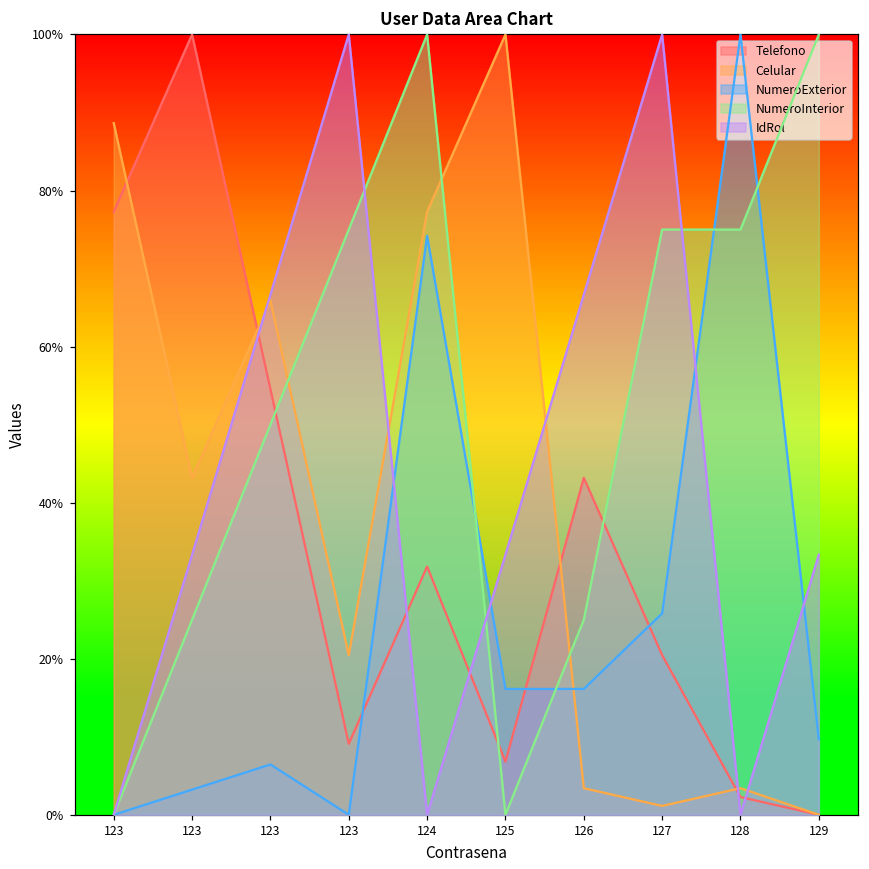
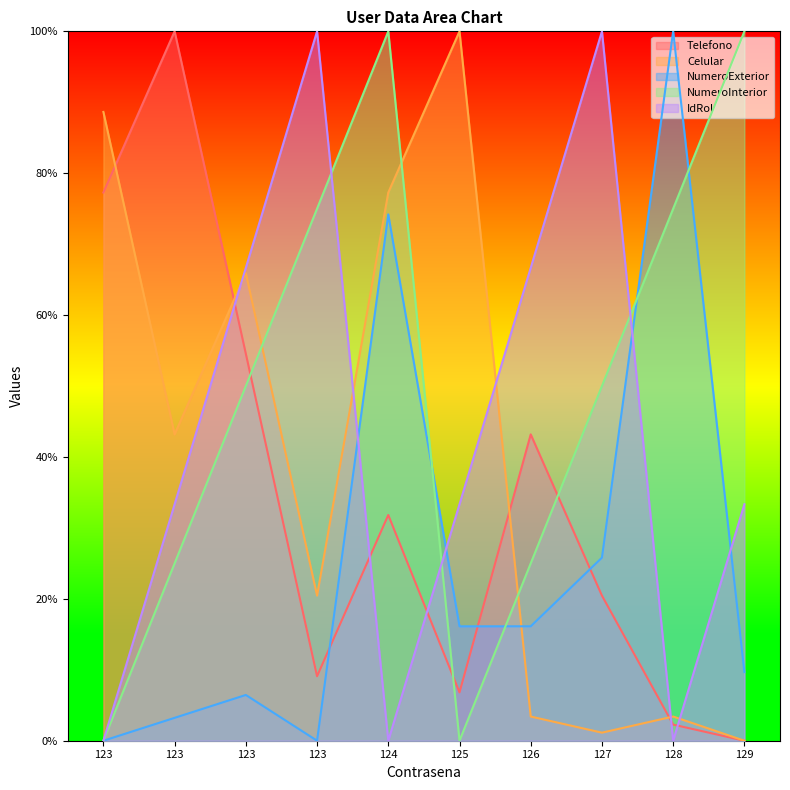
NumeroInterior, 127: 75% -> 50%
